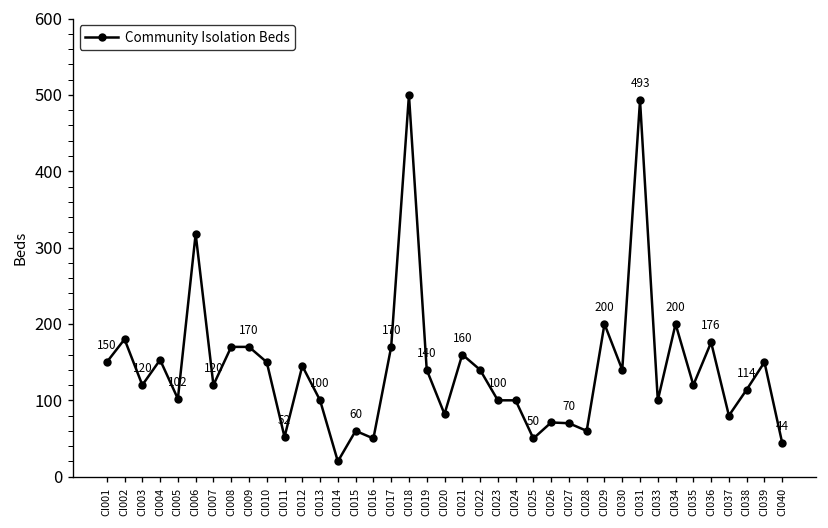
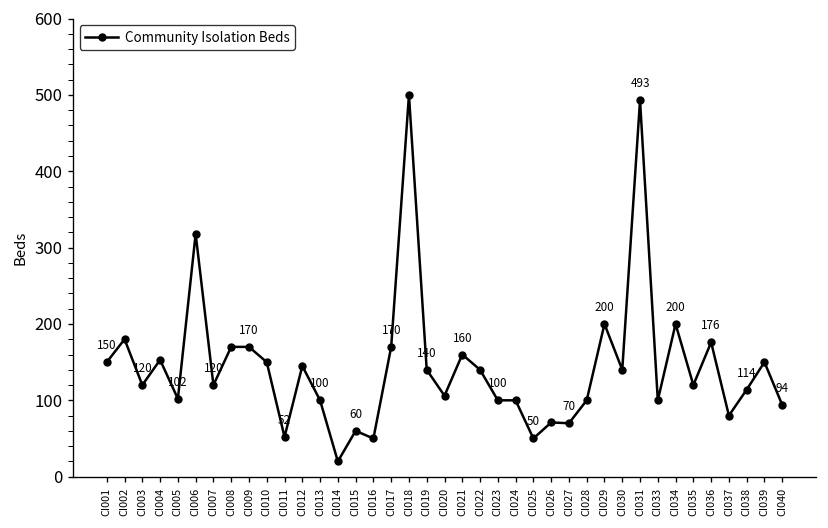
CI020: 80 -> 110
CI028: 60 -> 100
CI040: 44 -> 94
